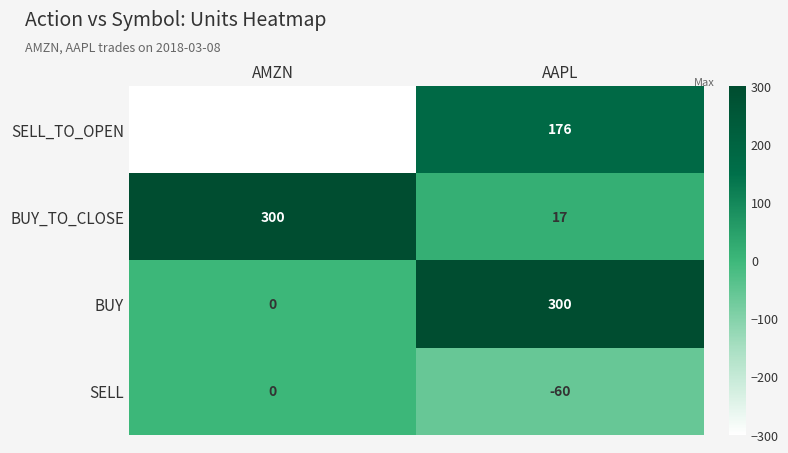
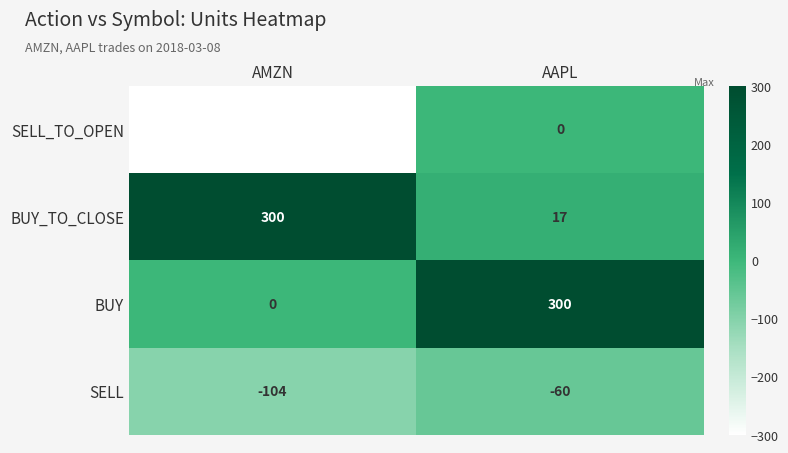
SELL_TO_OPEN, AAPL: 176 -> 0
SELL, AMZN: 0 -> -104
